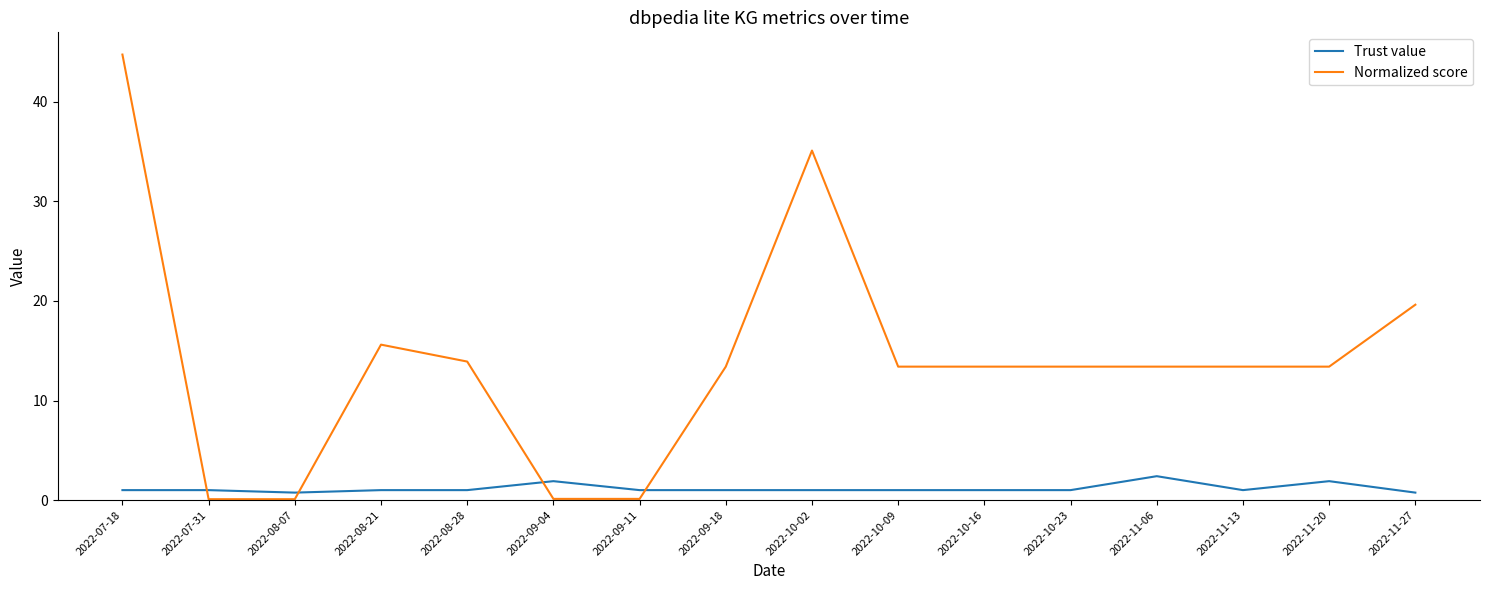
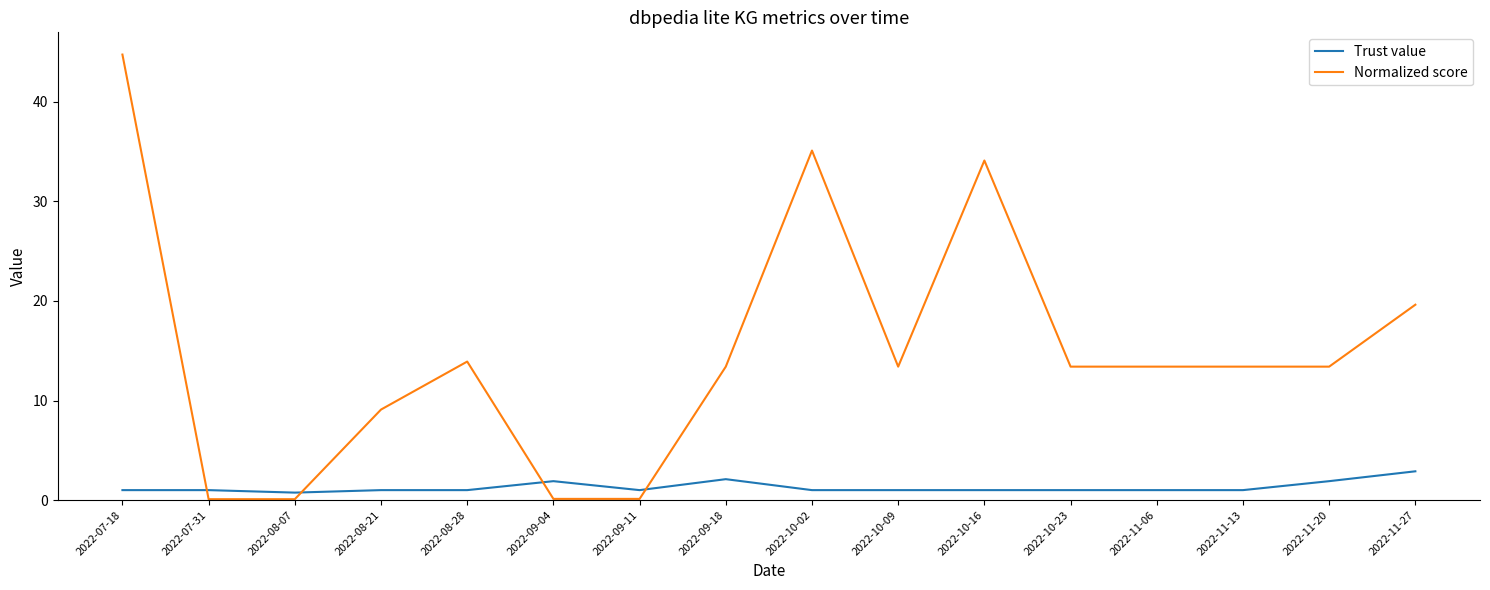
Normalized score, 2022-08-21: 16 -> 9
Trust value, 2022-09-18: 1 -> 2
Normalized score, 2022-10-16: 13 -> 34
Trust value, 2022-11-06: 2 -> 1
Trust value, 2022-11-27: 1 -> 3
